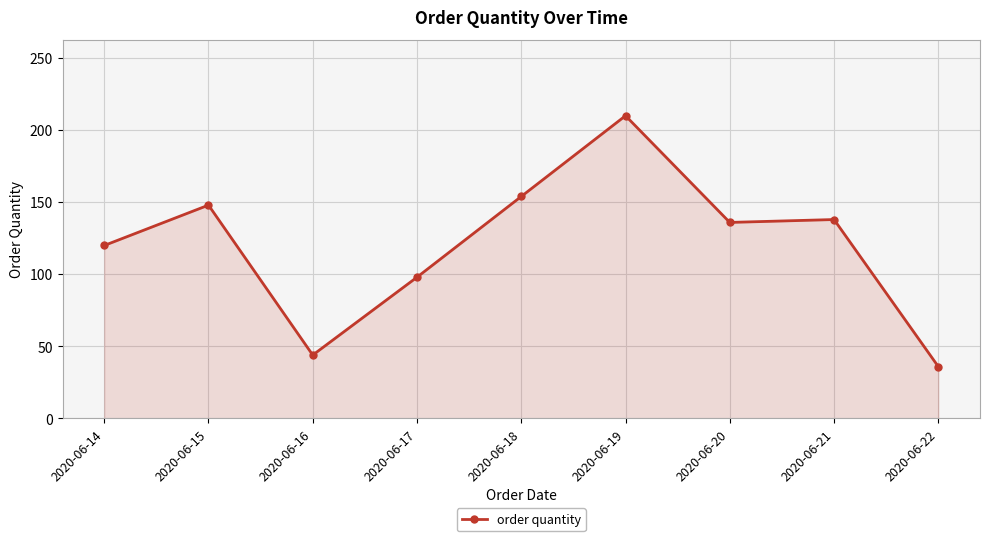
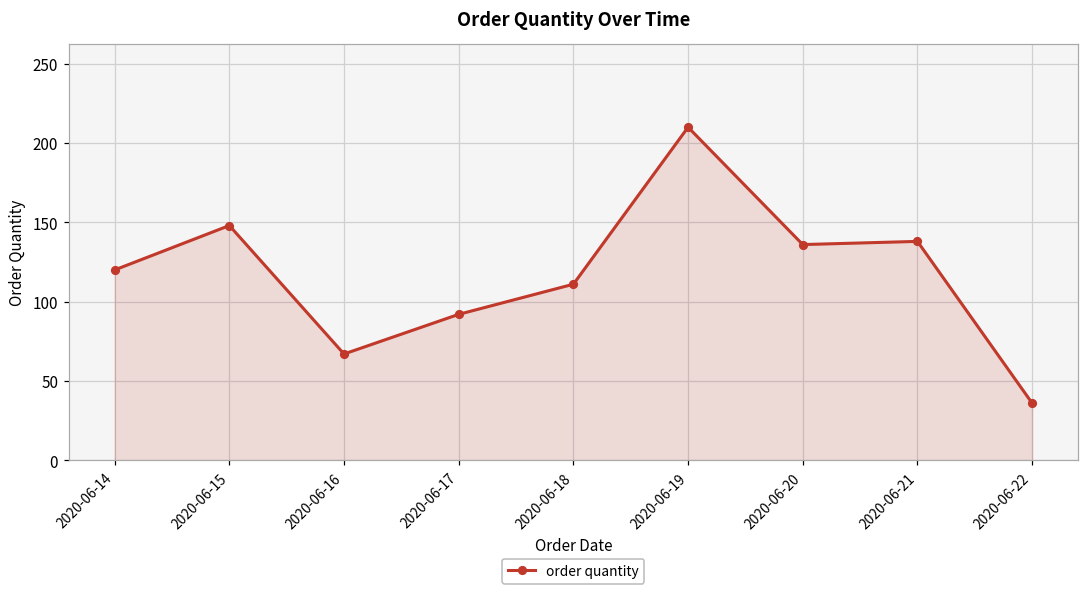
2020-06-16: 44 -> 67
2020-06-17: 98 -> 92
2020-06-18: 154 -> 111
